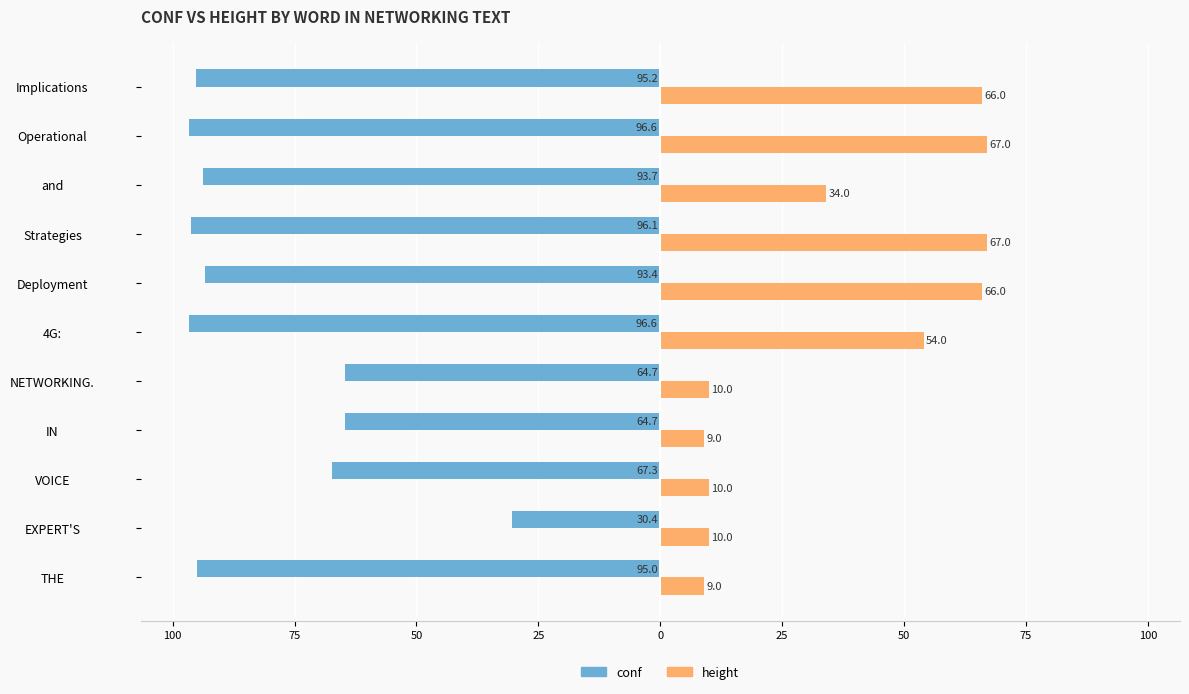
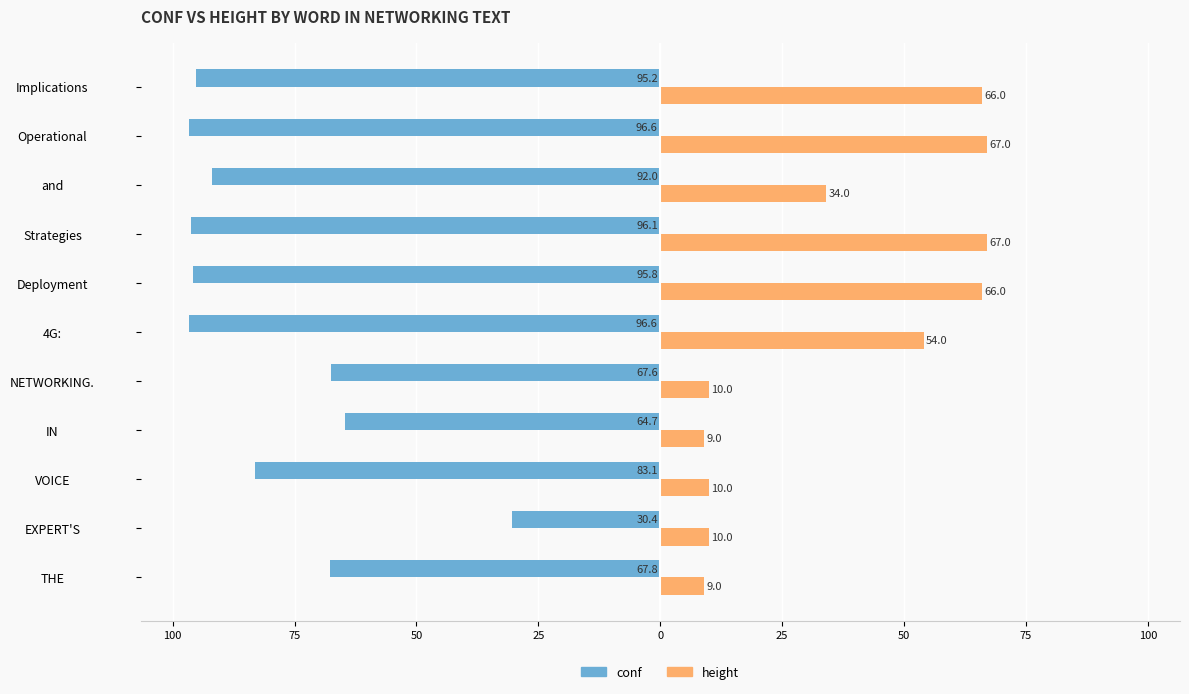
conf, and: 93.7 -> 92.0
conf, Deployment: 93.4 -> 95.8
conf, NETWORKING.: 64.7 -> 67.6
conf, VOICE: 67.3 -> 83.1
conf, THE: 95.0 -> 67.8
